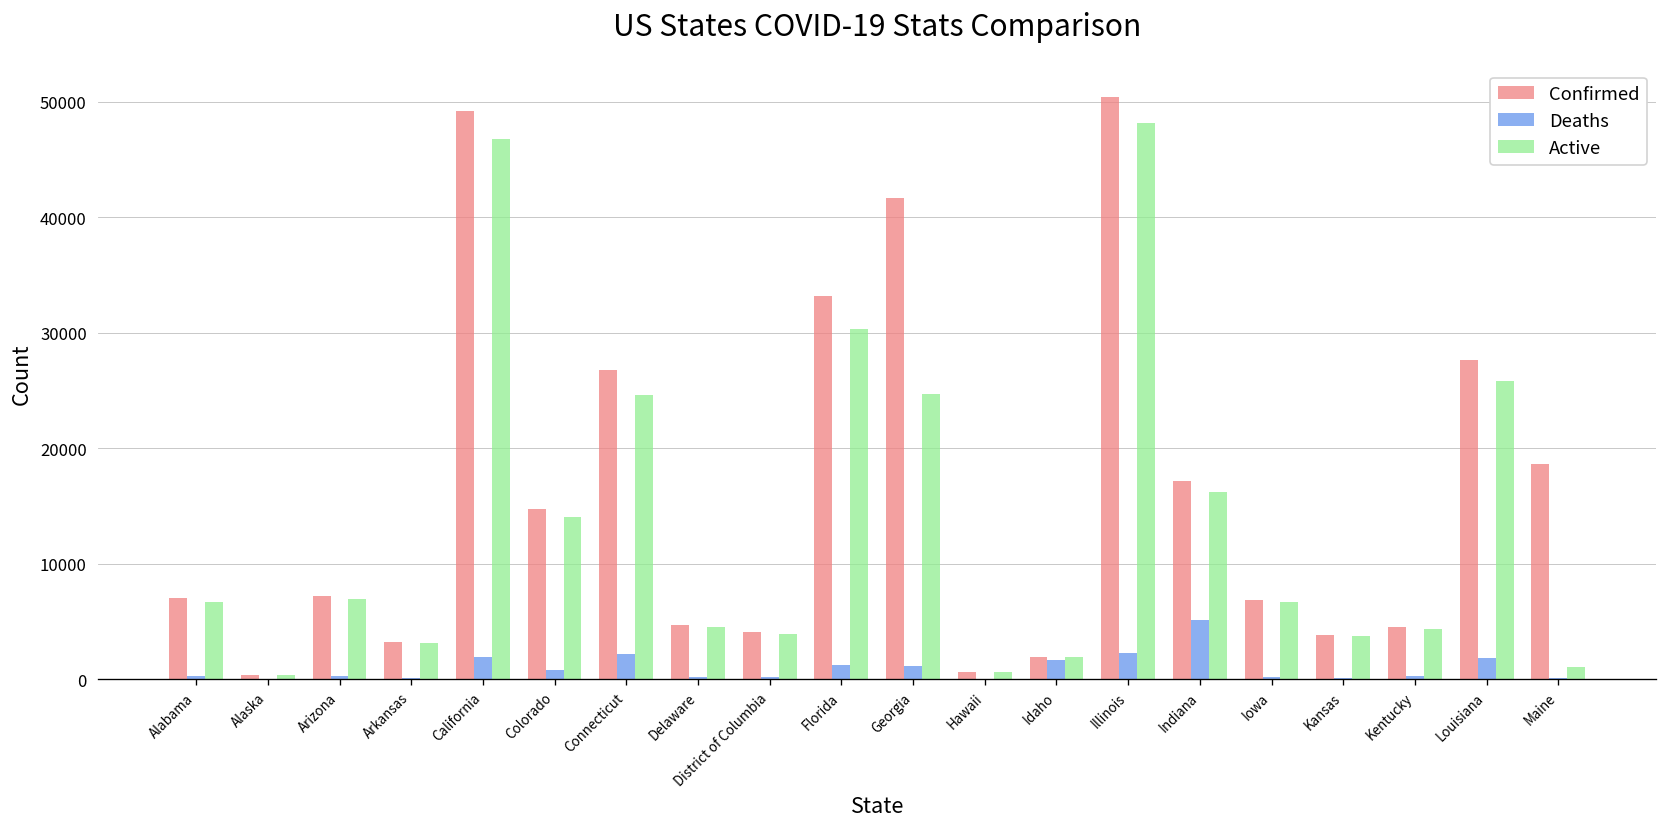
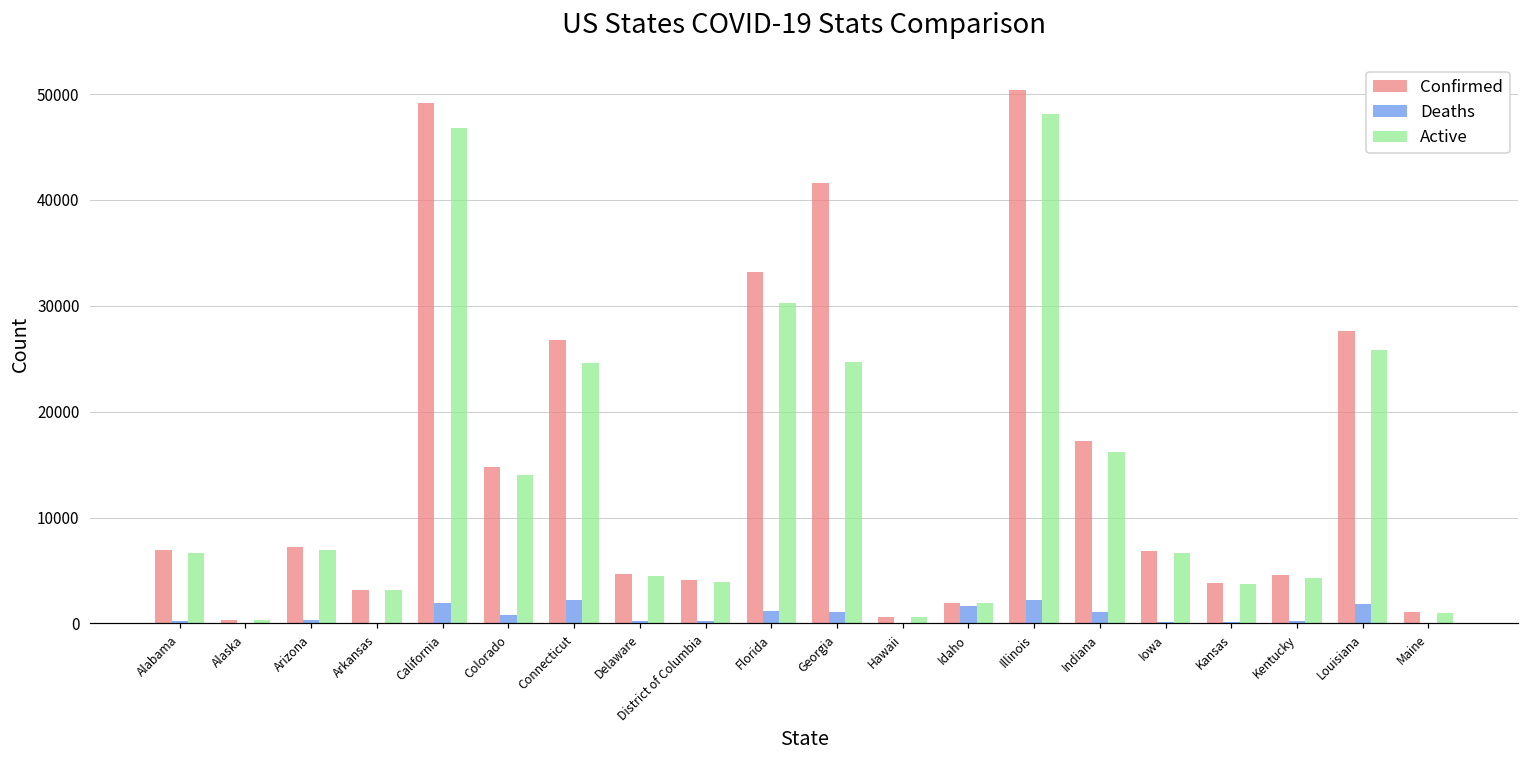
Deaths, Indiana: 5000 -> 1000
Confirmed, Maine: 19000 -> 1000
